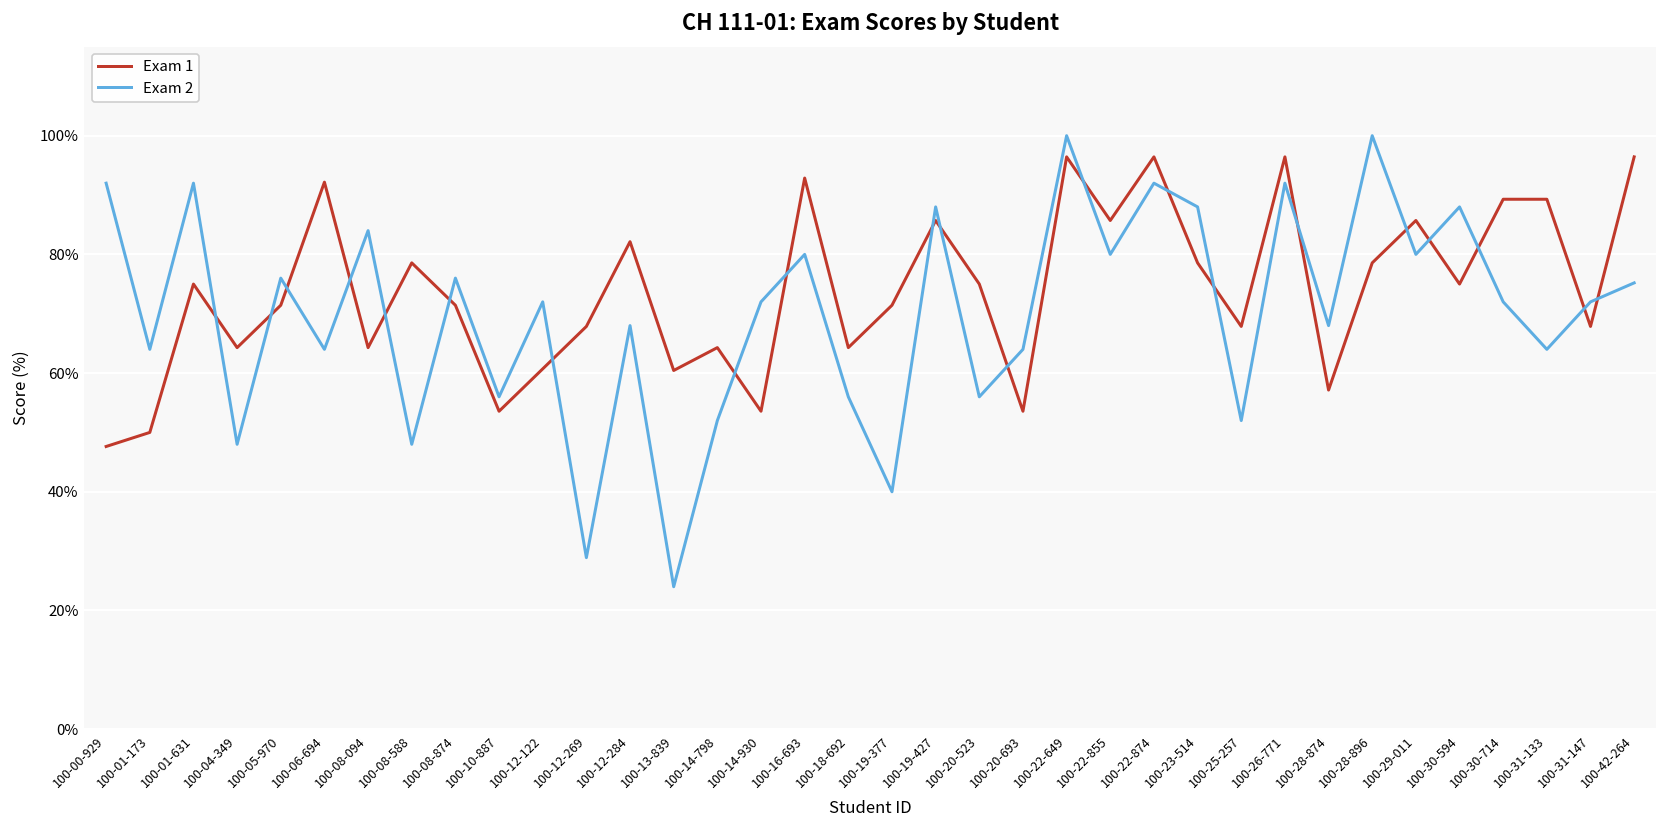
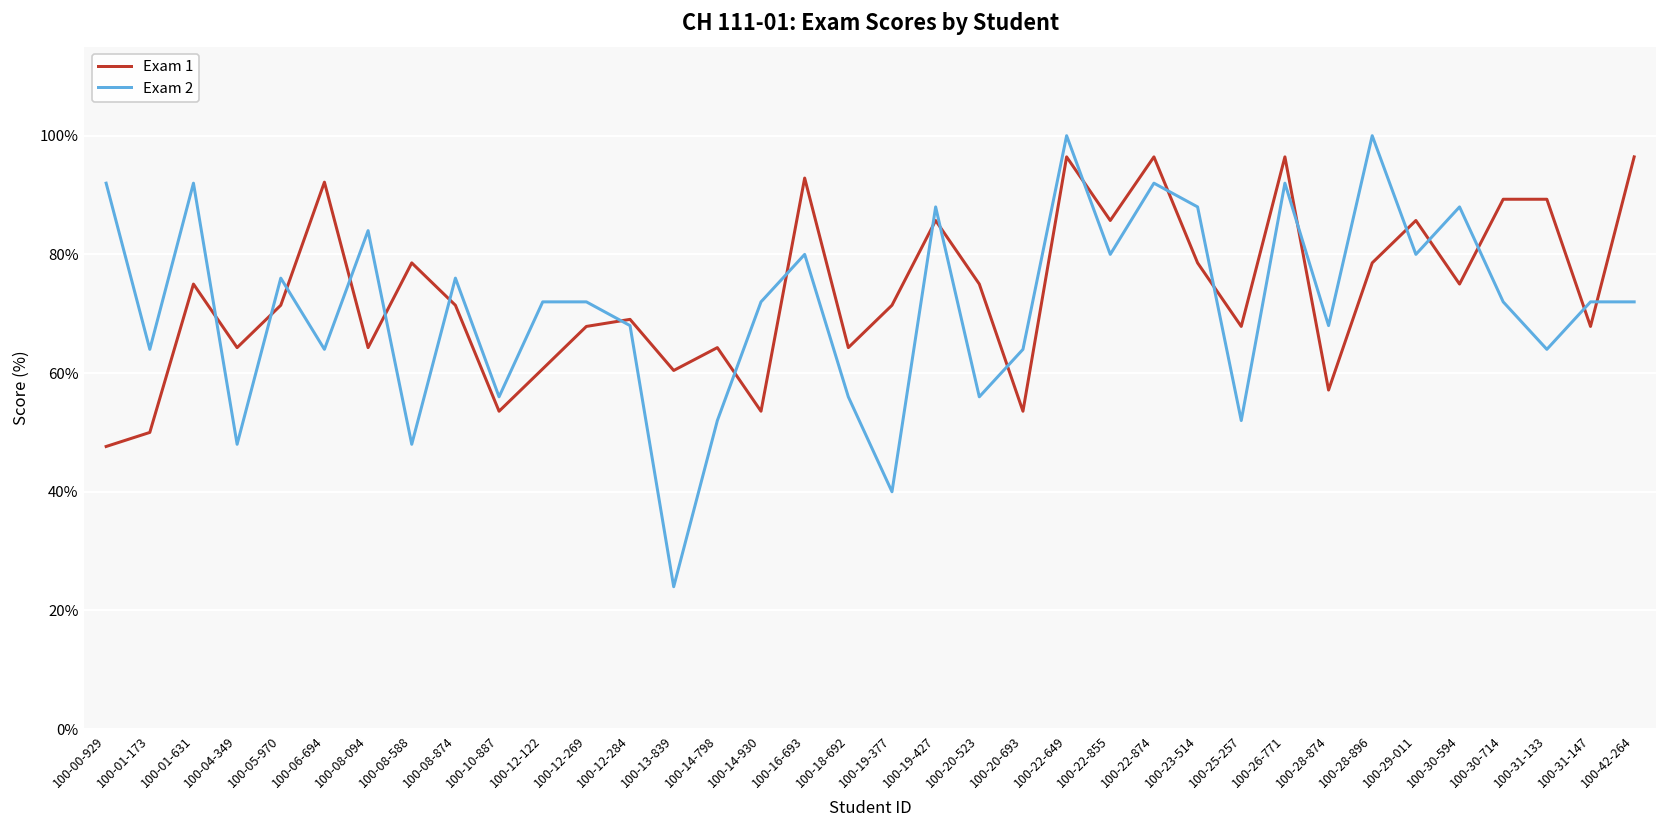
Exam 2, 100-12-269: 29% -> 72%
Exam 1, 100-12-284: 82% -> 69%
Exam 2, 100-42-264: 75% -> 72%
